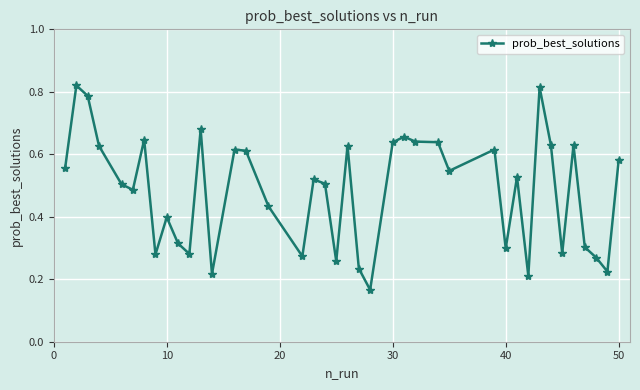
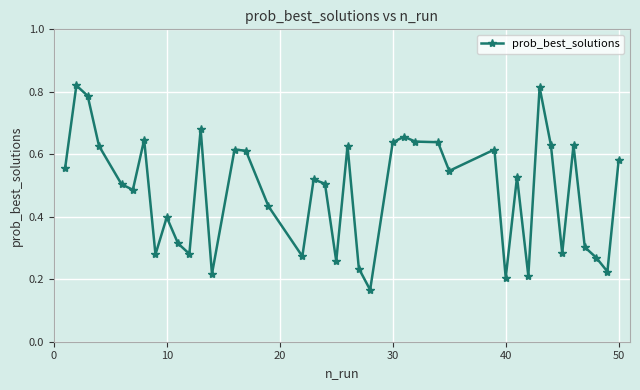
40: 0.30 -> 0.20
